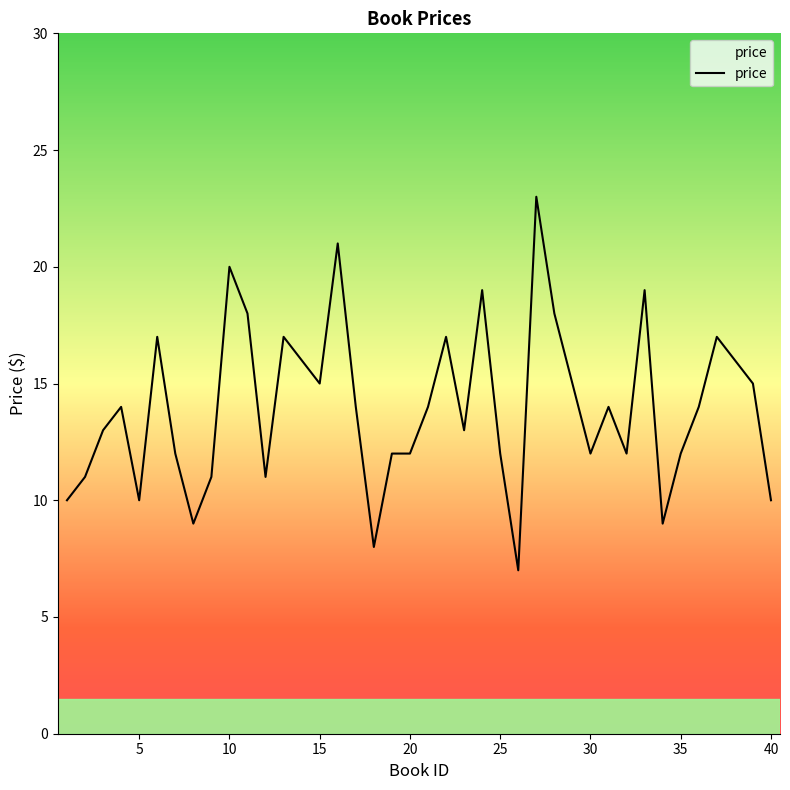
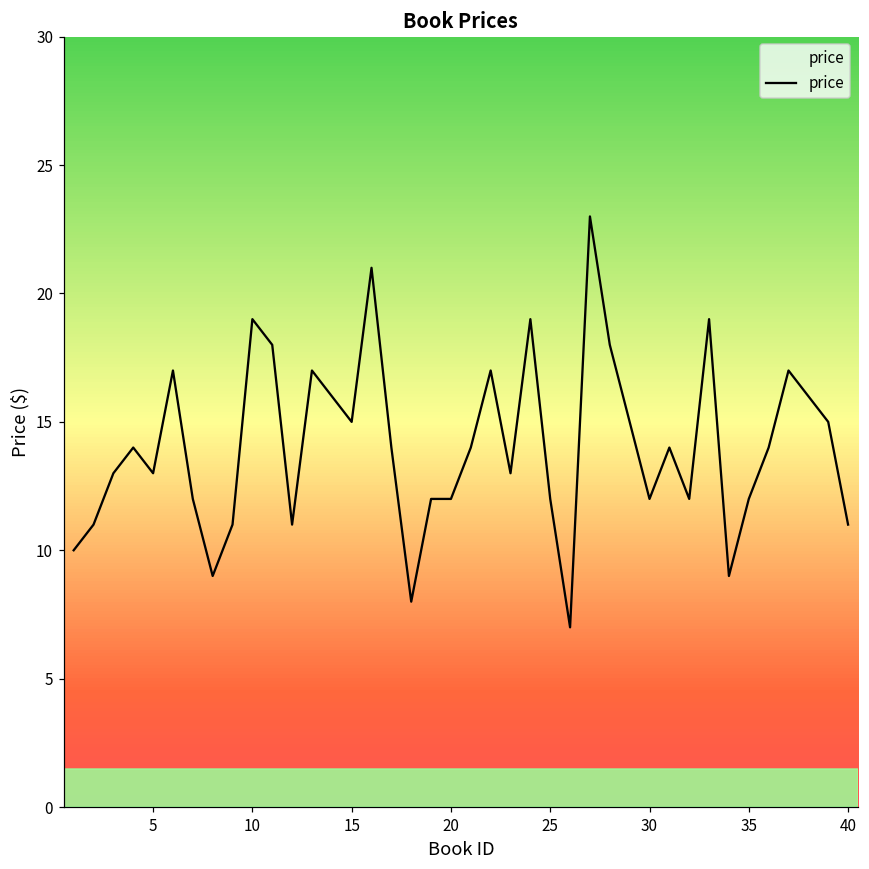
5: 10 -> 13
10: 20 -> 19
40: 10 -> 11
